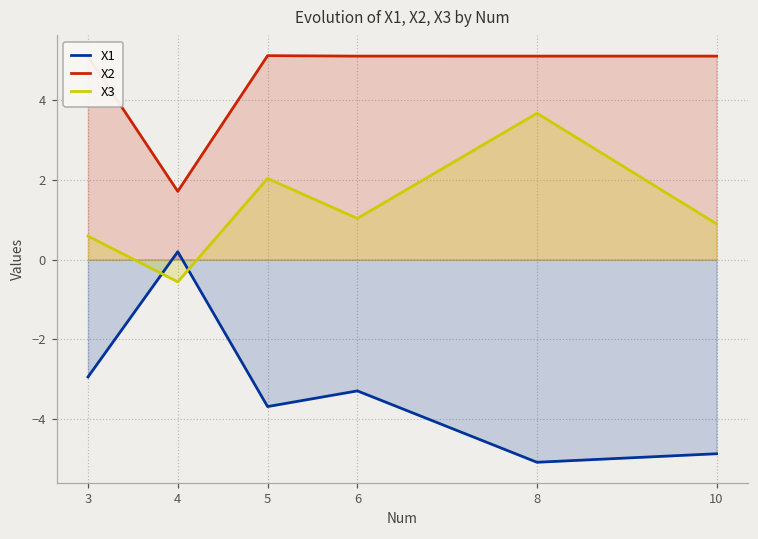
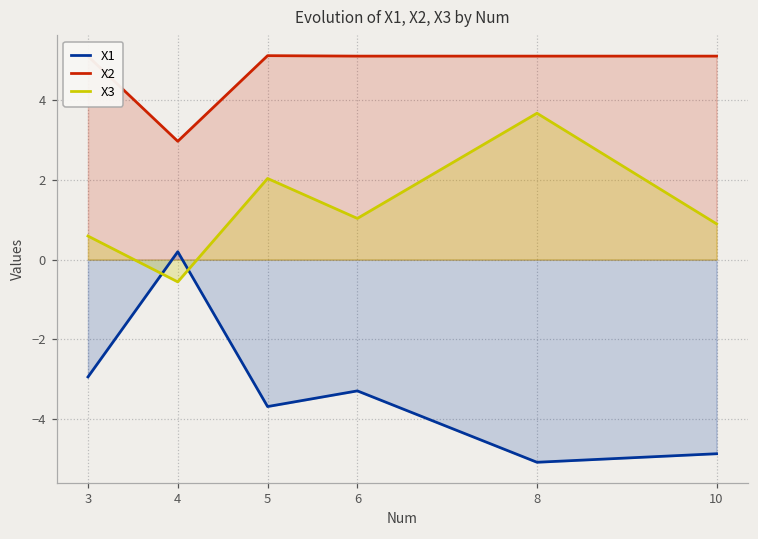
X2, 4: 1.7 -> 3.0
